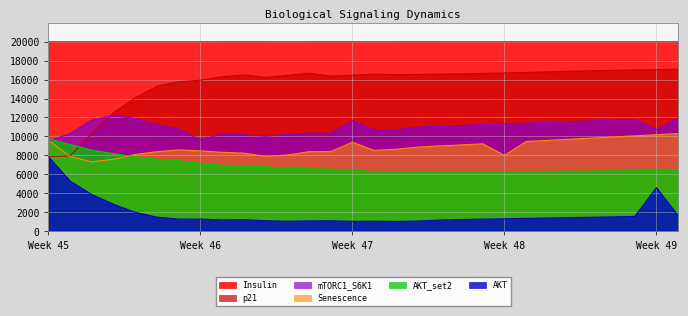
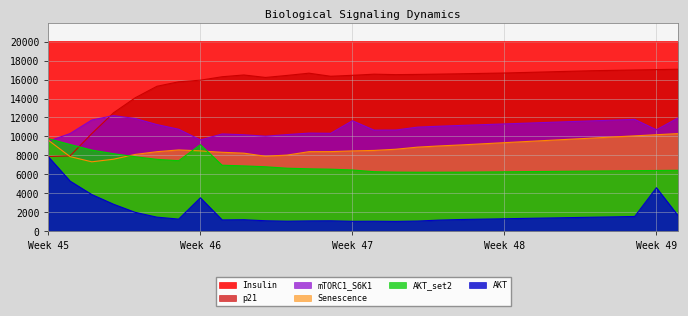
AKT_set2, Week 46: 7000 -> 9000
AKT, Week 46: 1000 -> 4000
Senescence, Week 47: 9000 -> 8000
Senescence, Week 48: 8000 -> 9000
